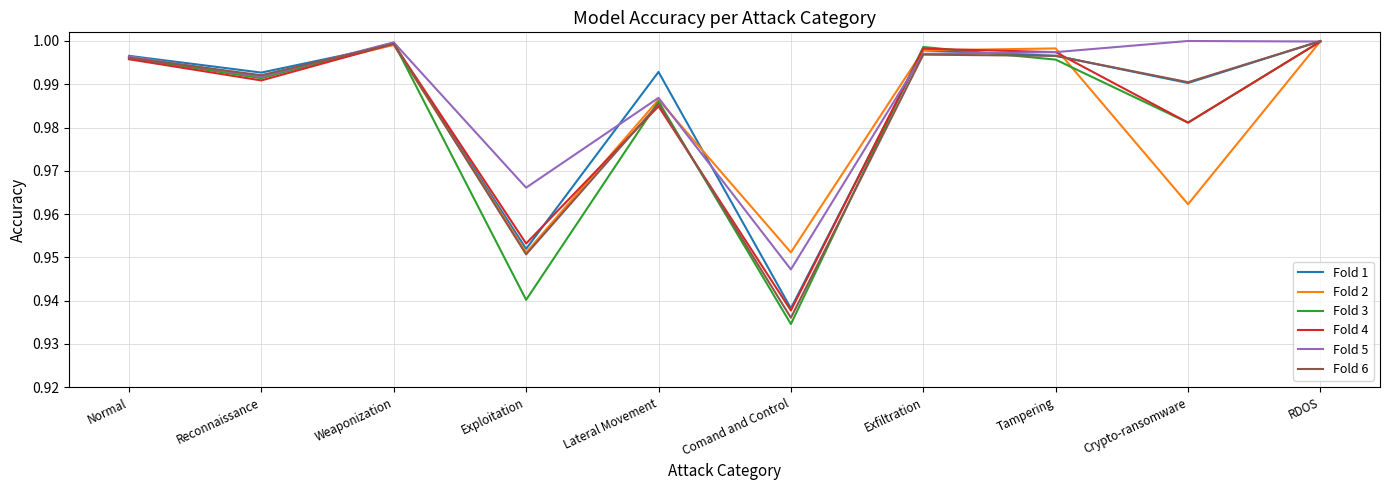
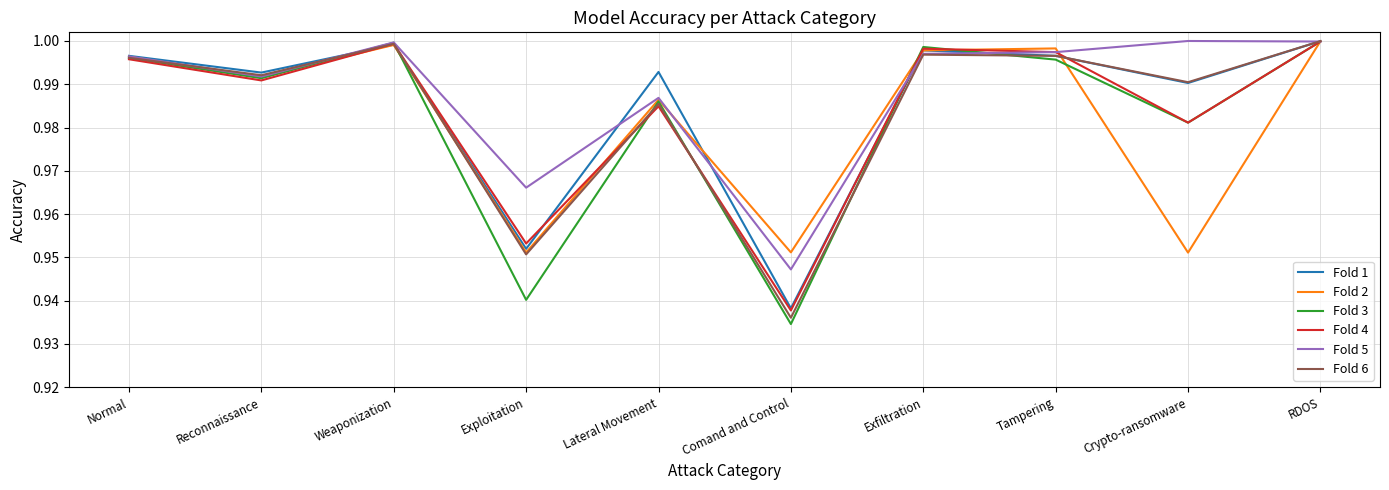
Fold 2, Crypto-ransomware: 0.962 -> 0.951
